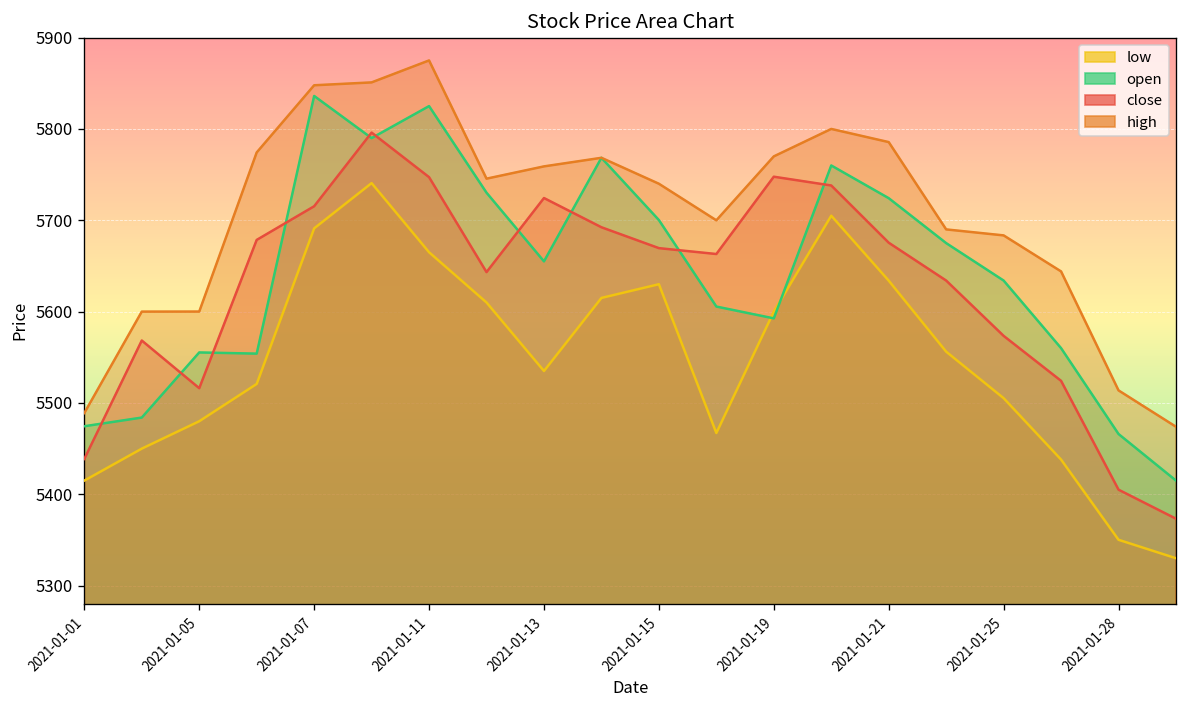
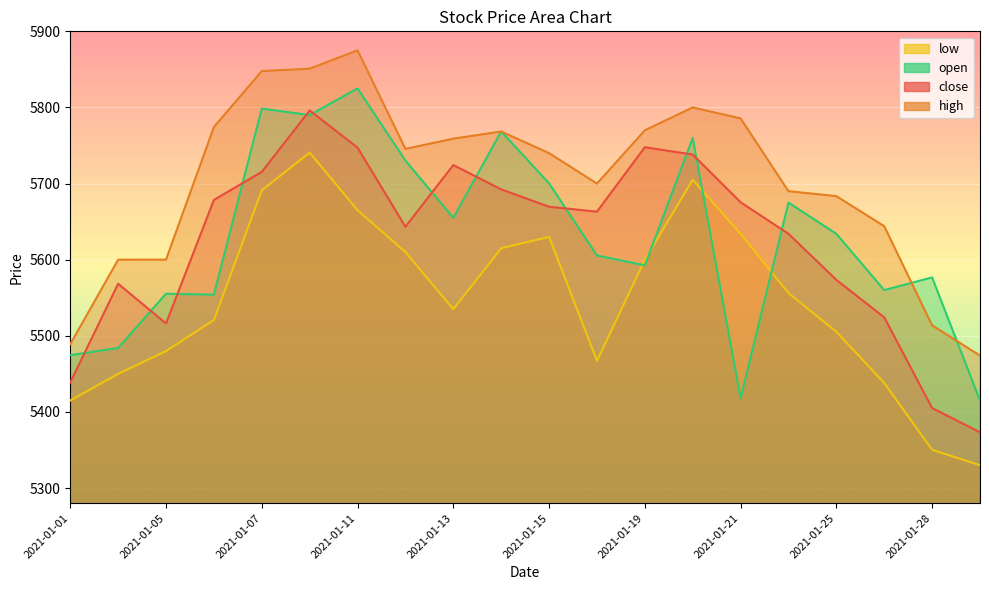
open, 2021-01-07: 5840 -> 5800
open, 2021-01-21: 5720 -> 5420
open, 2021-01-28: 5470 -> 5580
